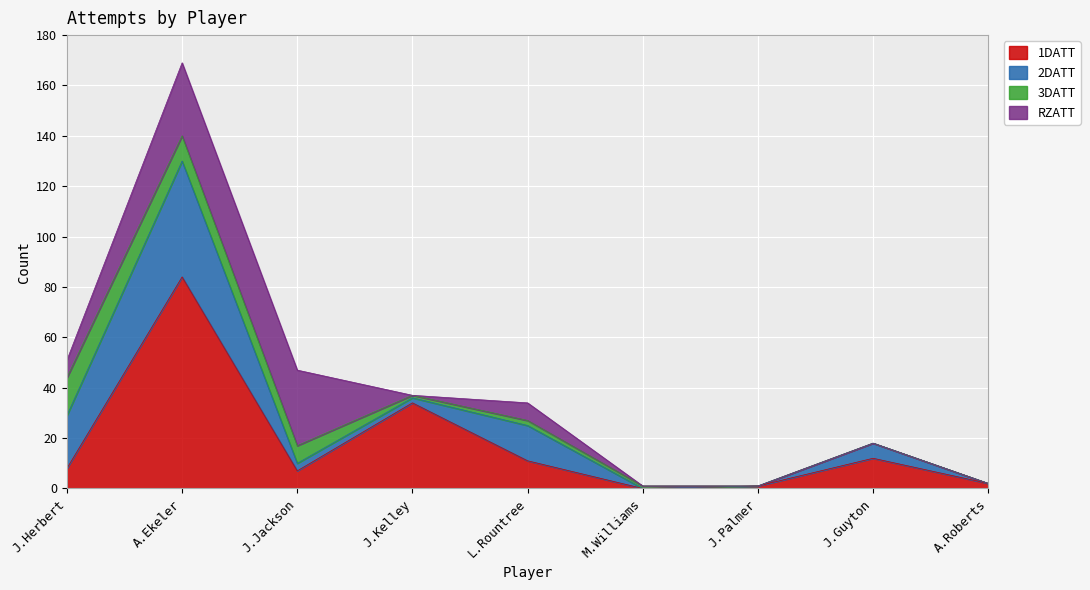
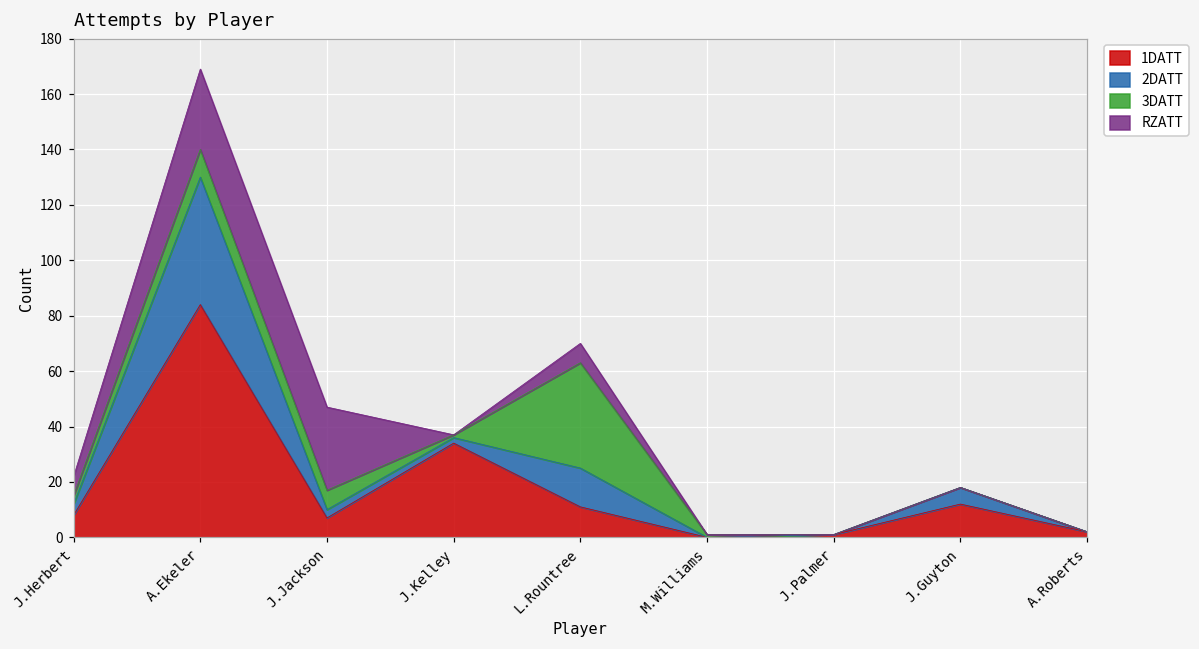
2DATT, J.Herbert: 21 -> 4
3DATT, J.Herbert: 15 -> 3
3DATT, L.Rountree: 2 -> 38
